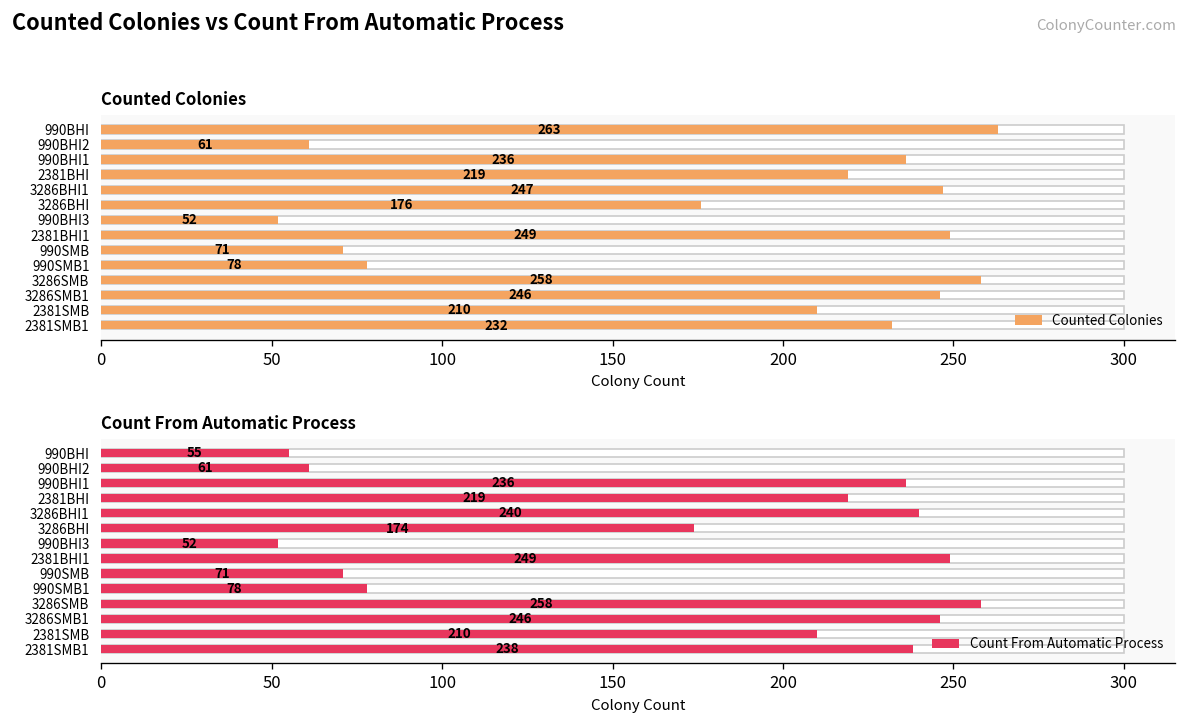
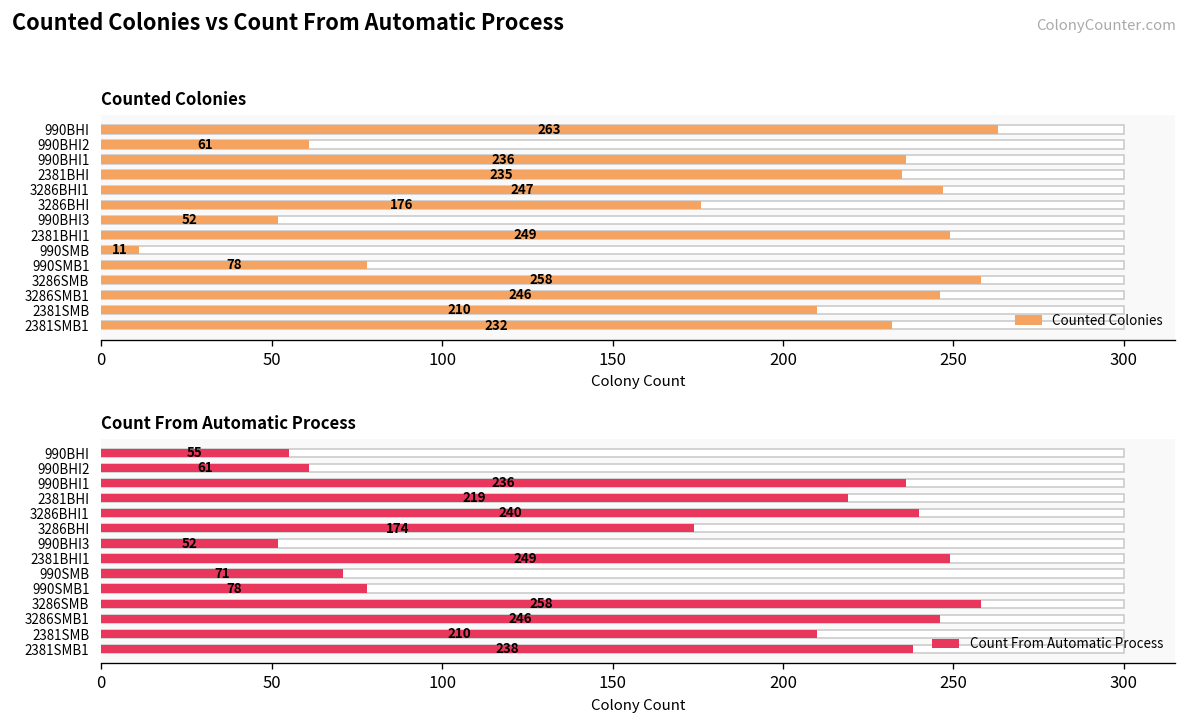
Counted Colonies, Counted Colonies, 2381BHI: 219 -> 235
Counted Colonies, Counted Colonies, 990SMB: 71 -> 11
